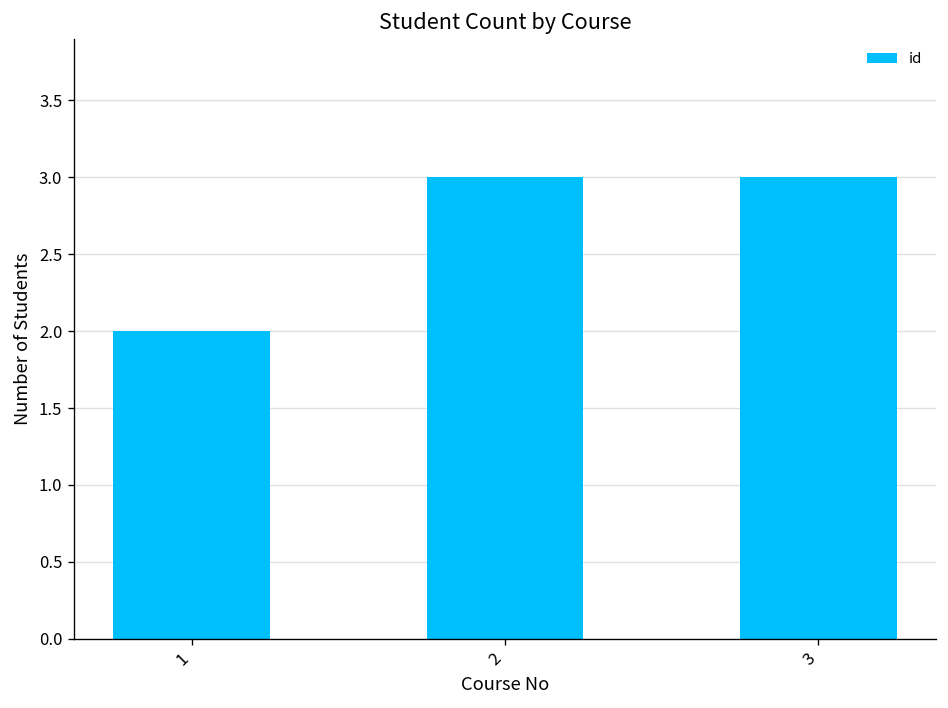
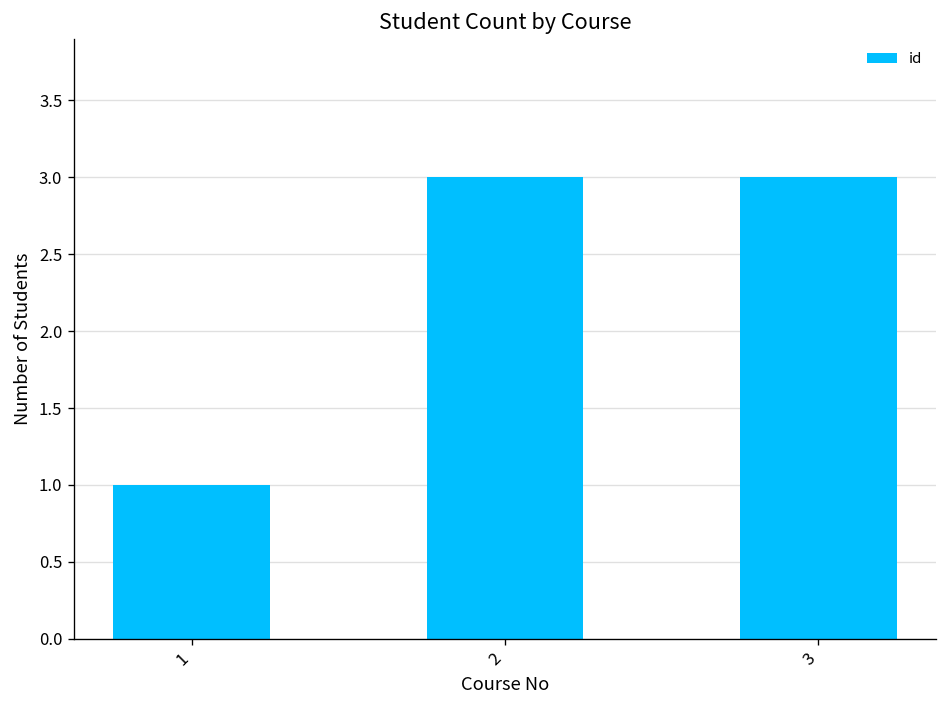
1: 2 -> 1
